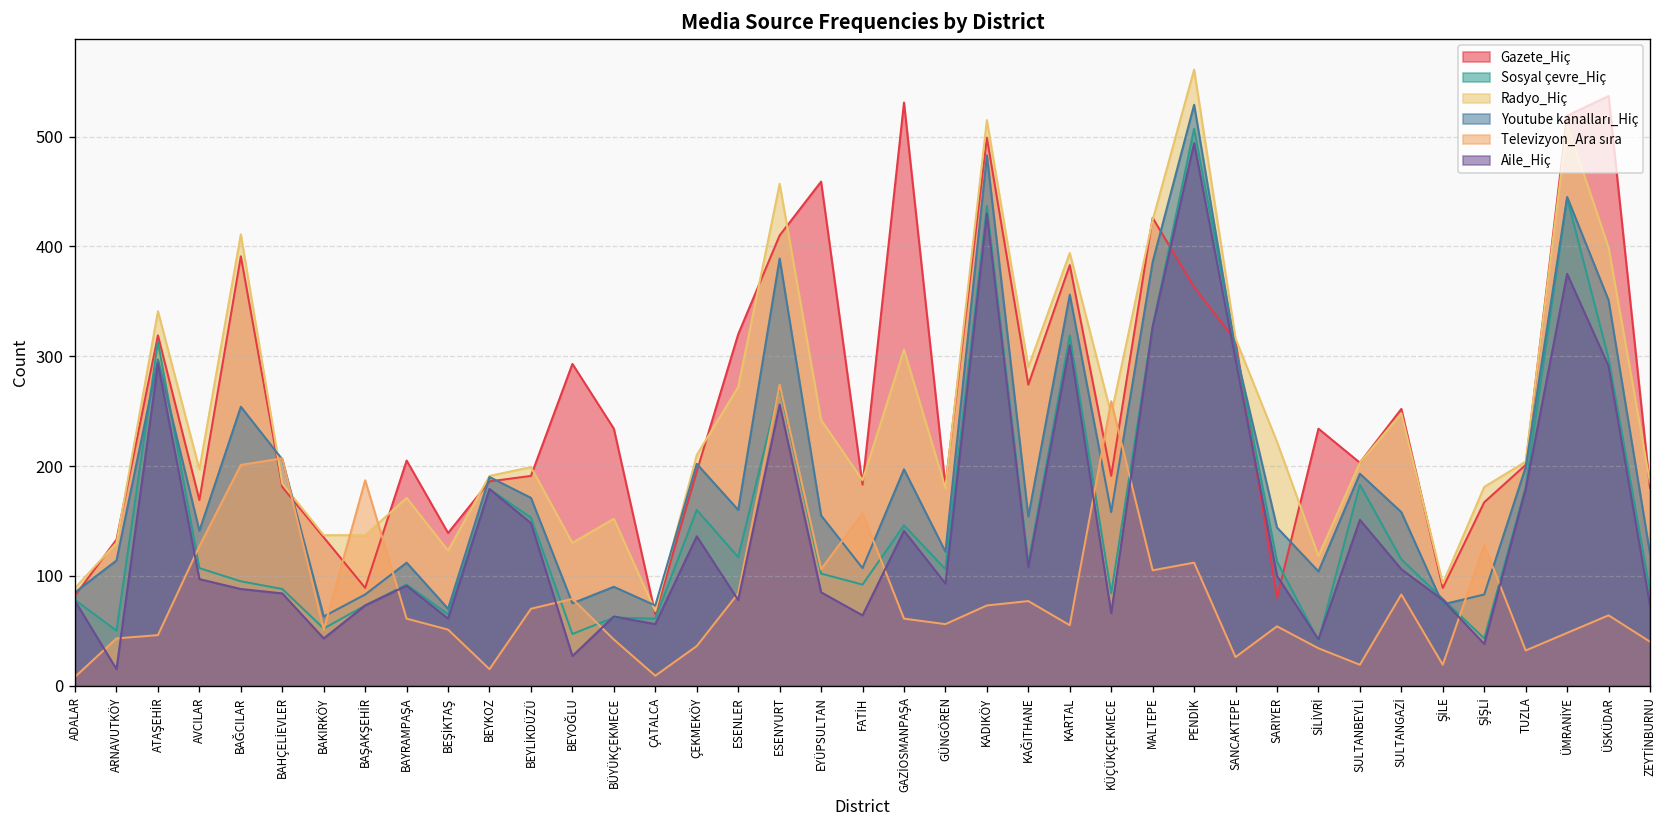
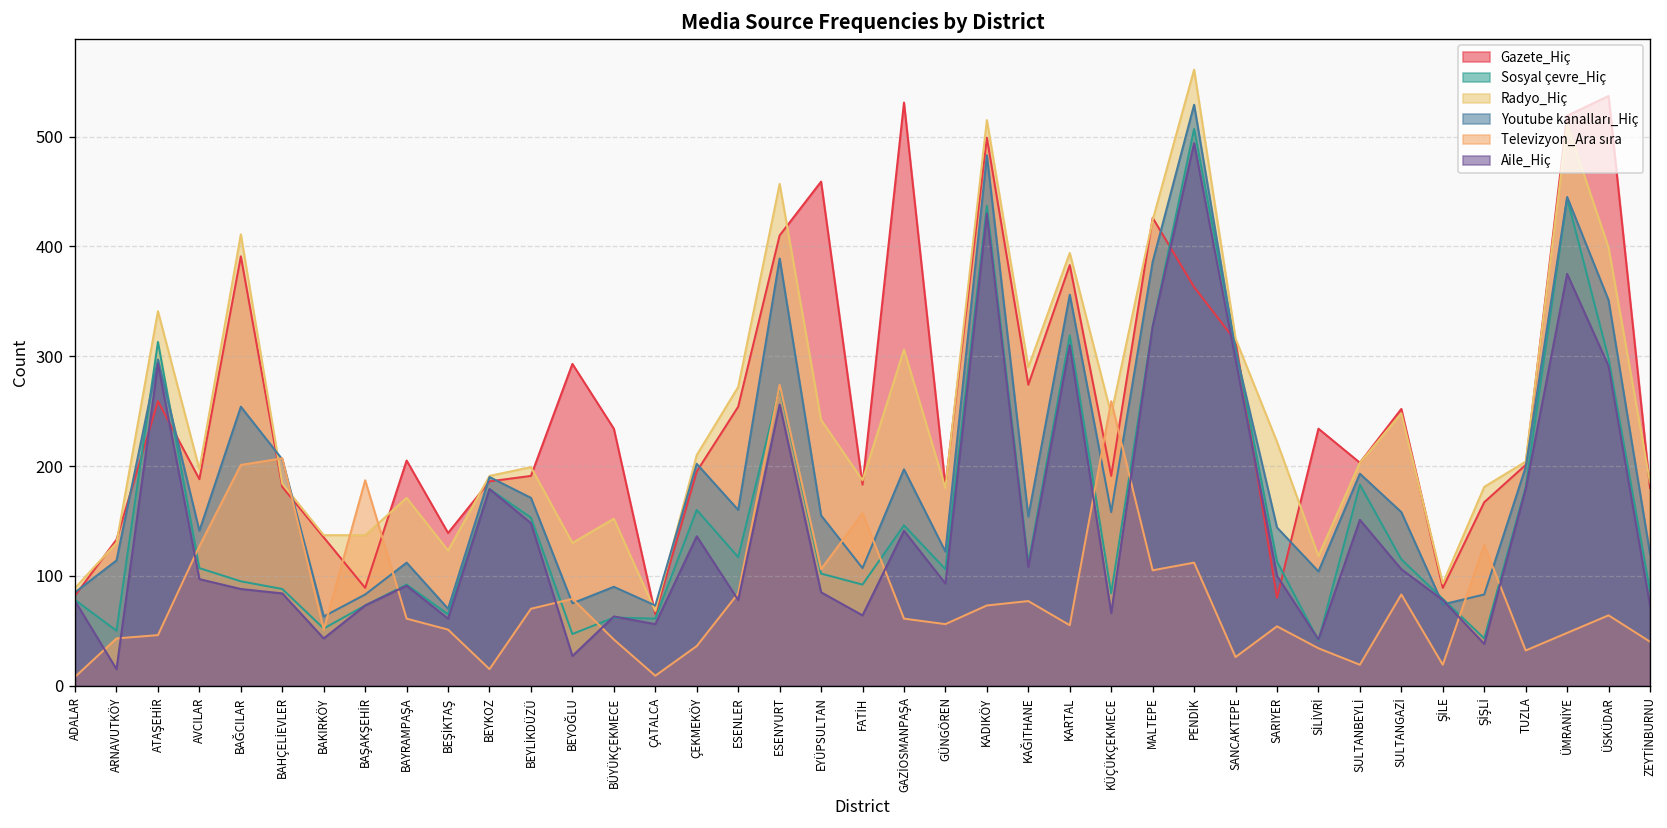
Gazete_Hiç, ATAŞEHİR: 320 -> 260
Gazete_Hiç, AVCILAR: 170 -> 190
Gazete_Hiç, ESENLER: 320 -> 250
